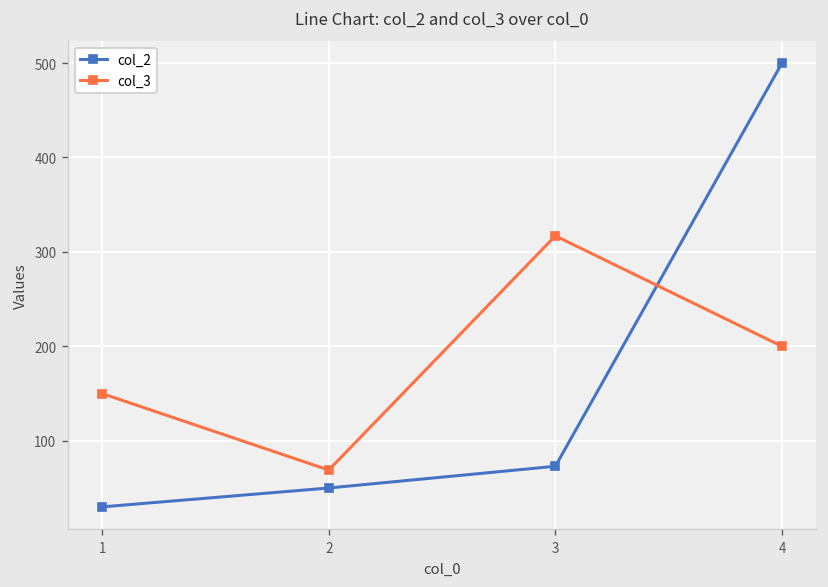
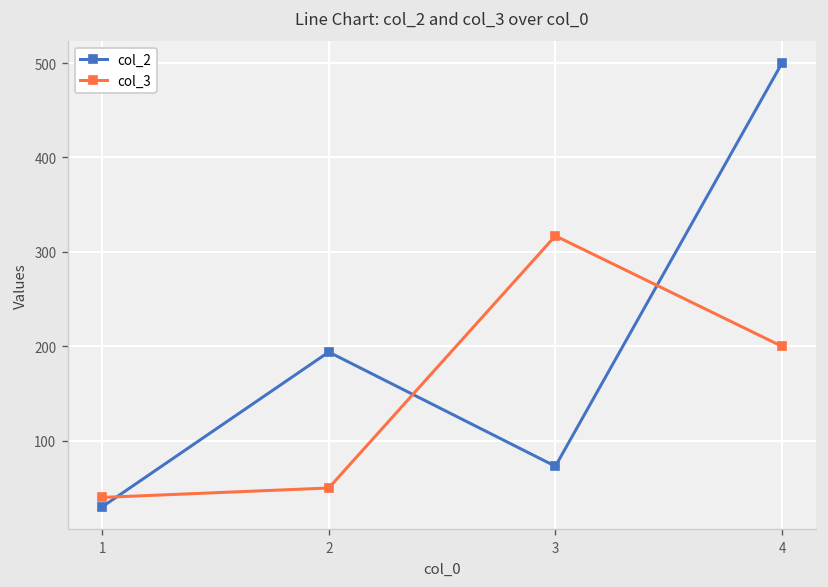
col_3, 1: 150 -> 40
col_2, 2: 50 -> 190
col_3, 2: 70 -> 50
